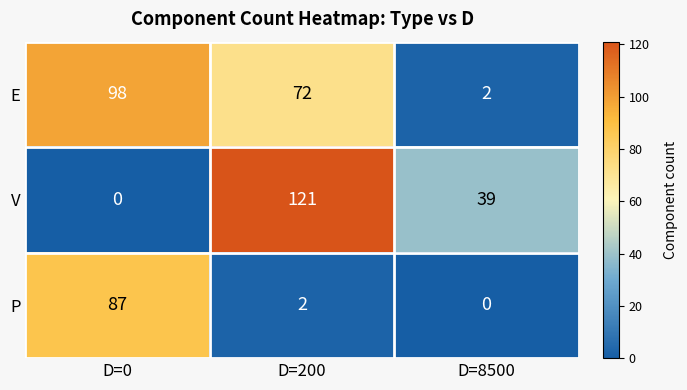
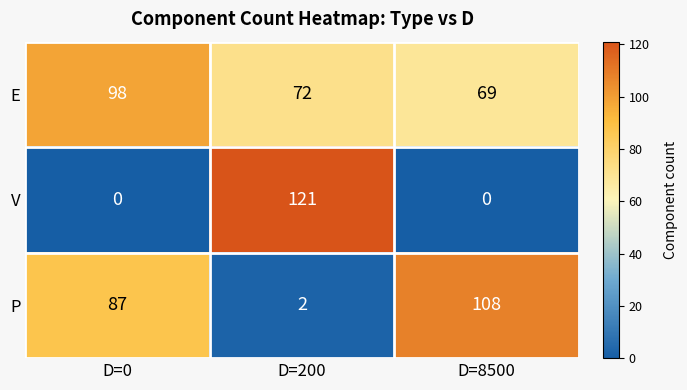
E, D=8500: 2 -> 69
V, D=8500: 39 -> 0
P, D=8500: 0 -> 108
